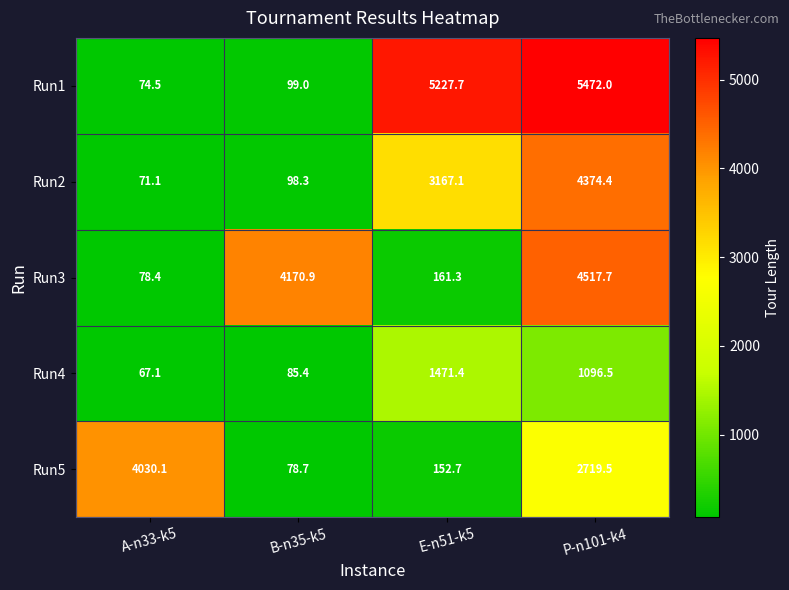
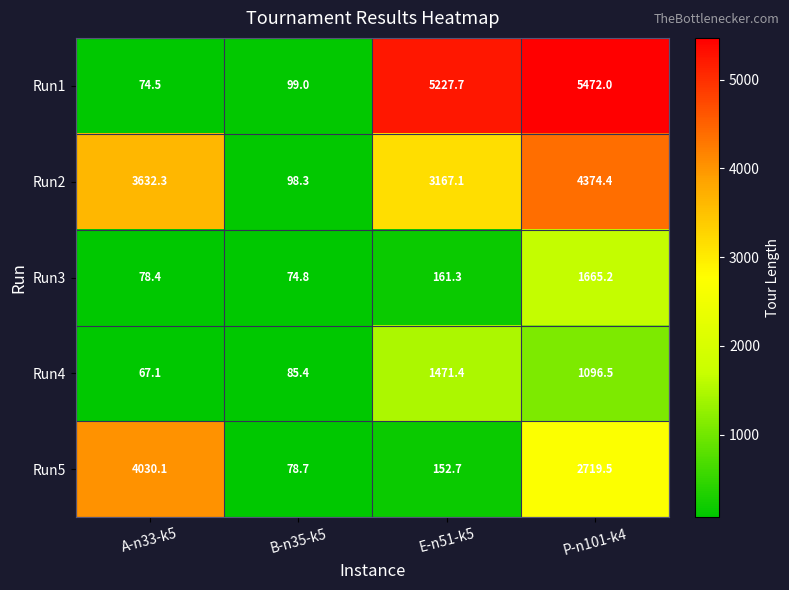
Run2, A-n33-k5: 71.1 -> 3632.3
Run3, B-n35-k5: 4170.9 -> 74.8
Run3, P-n101-k4: 4517.7 -> 1665.2
